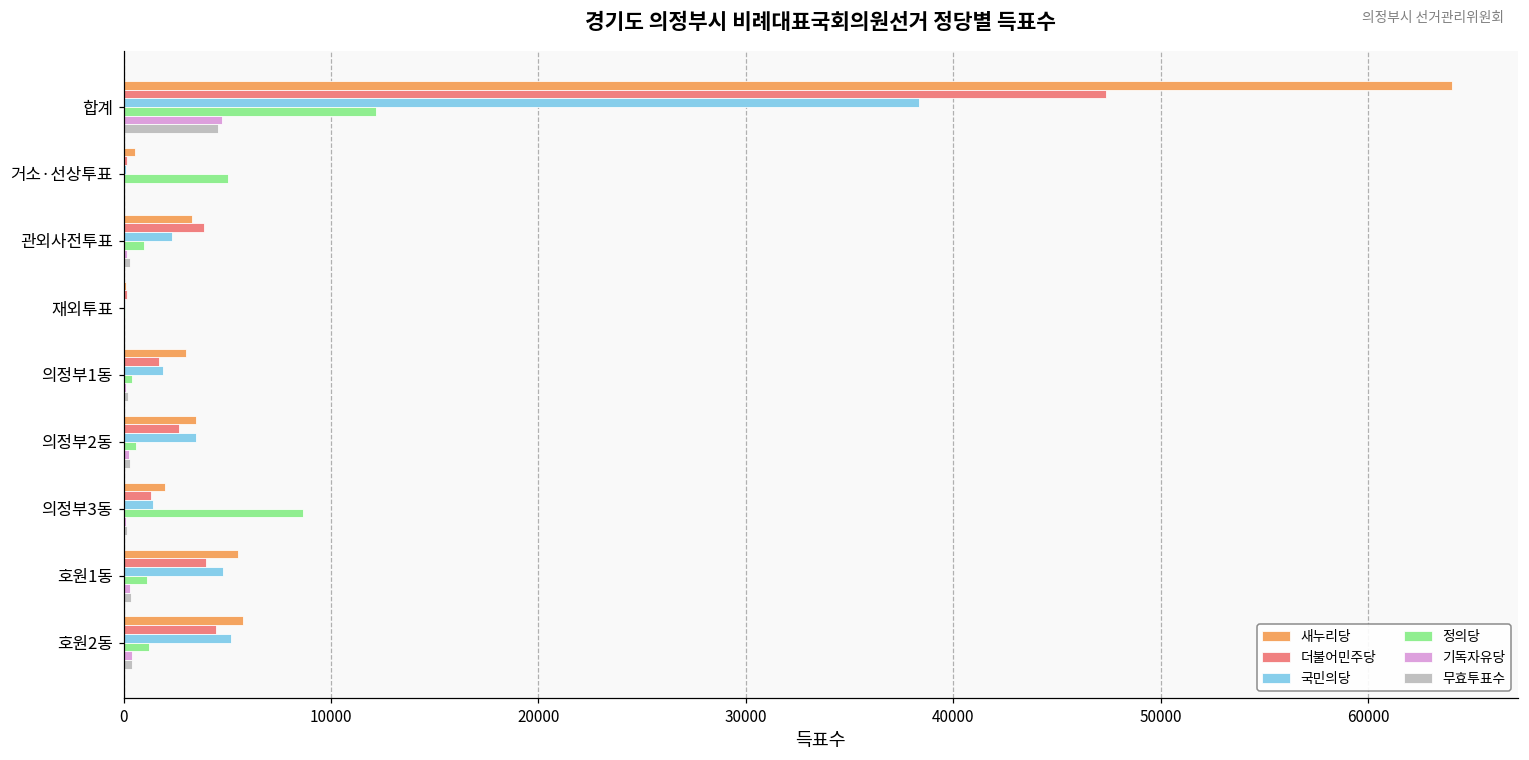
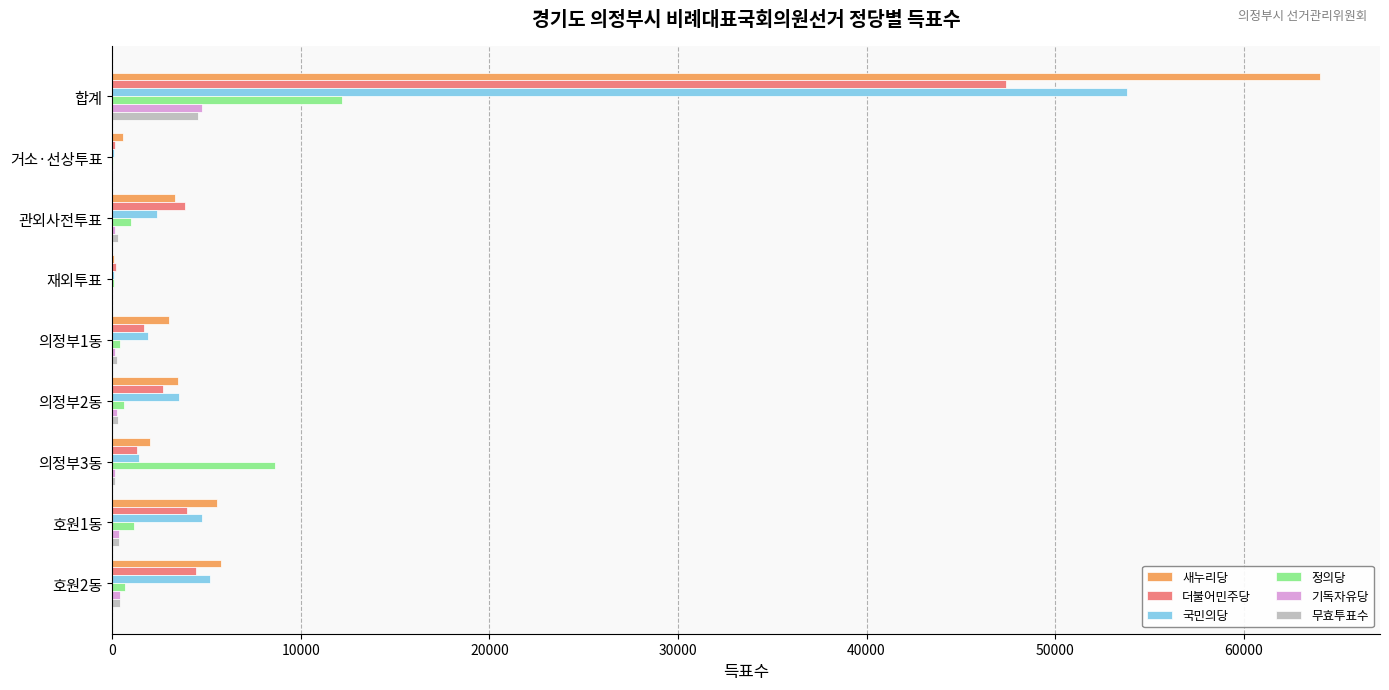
국민의당, 합계: 38300 -> 53800
정의당, 거소·선상투표: 5000 -> 0
정의당, 호원2동: 1200 -> 700
